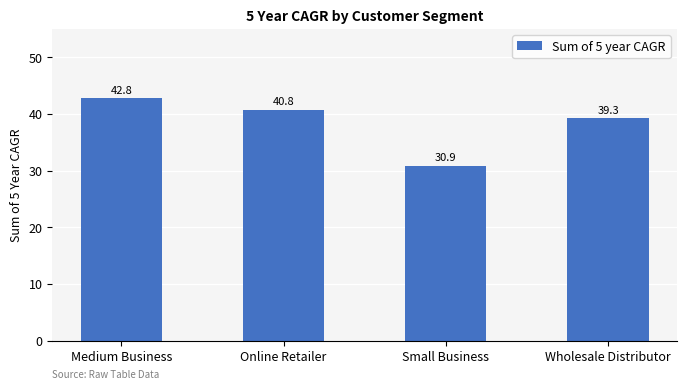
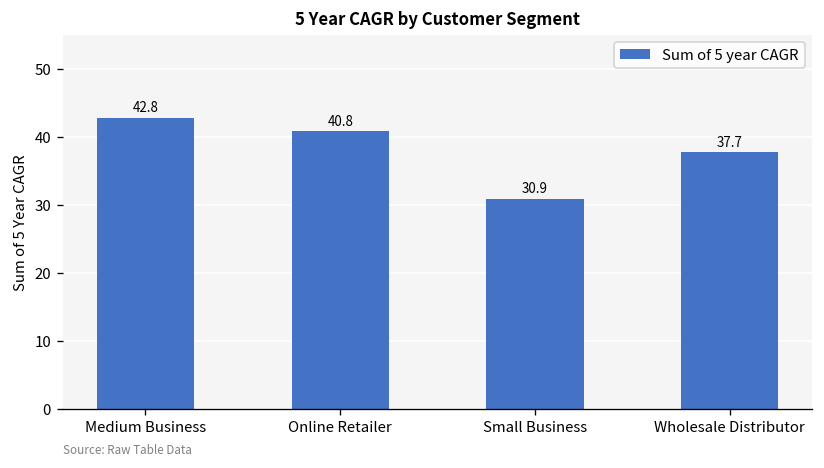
Wholesale Distributor: 39.3 -> 37.7
